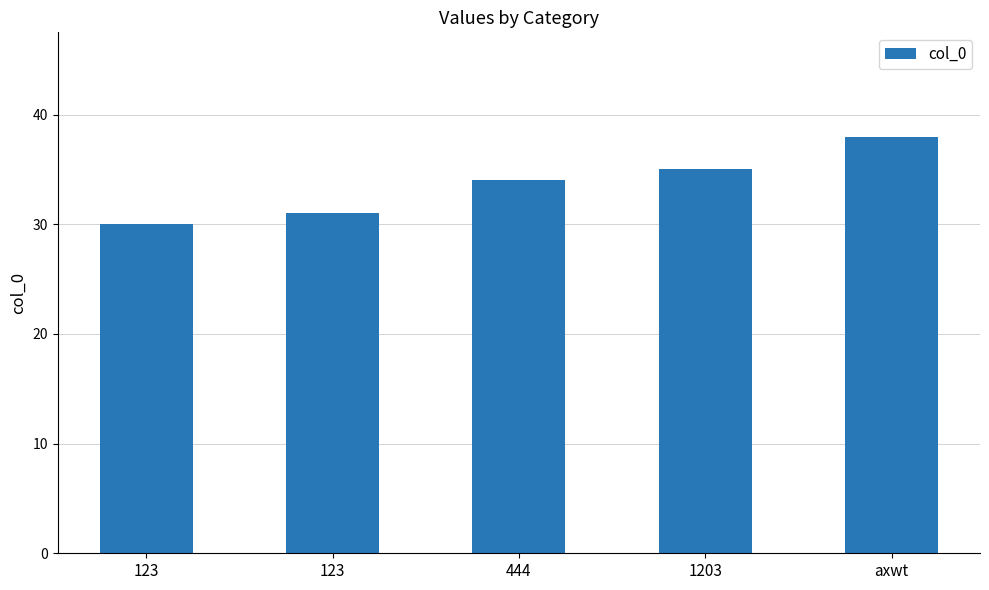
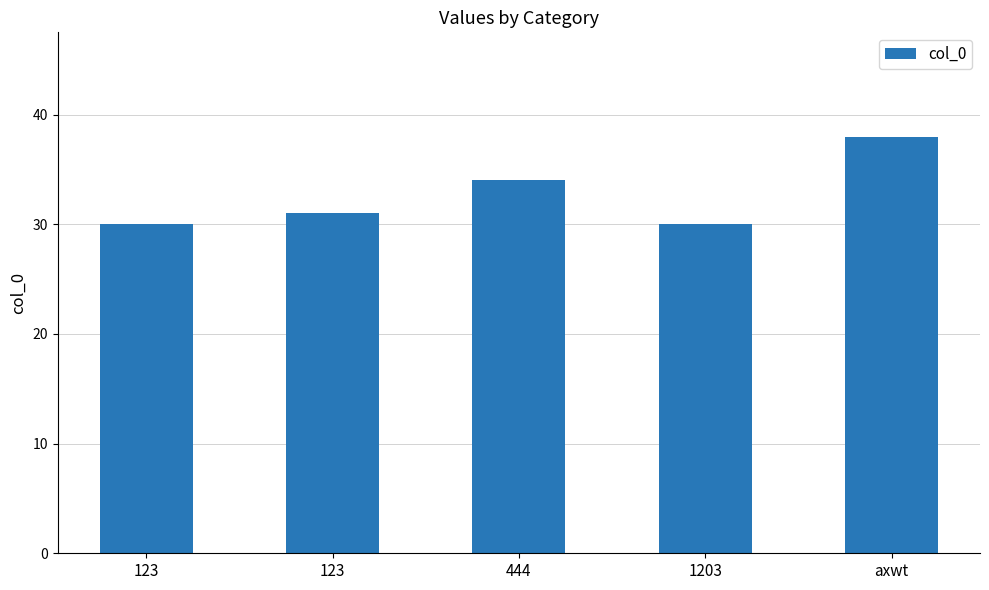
1203: 35 -> 30
